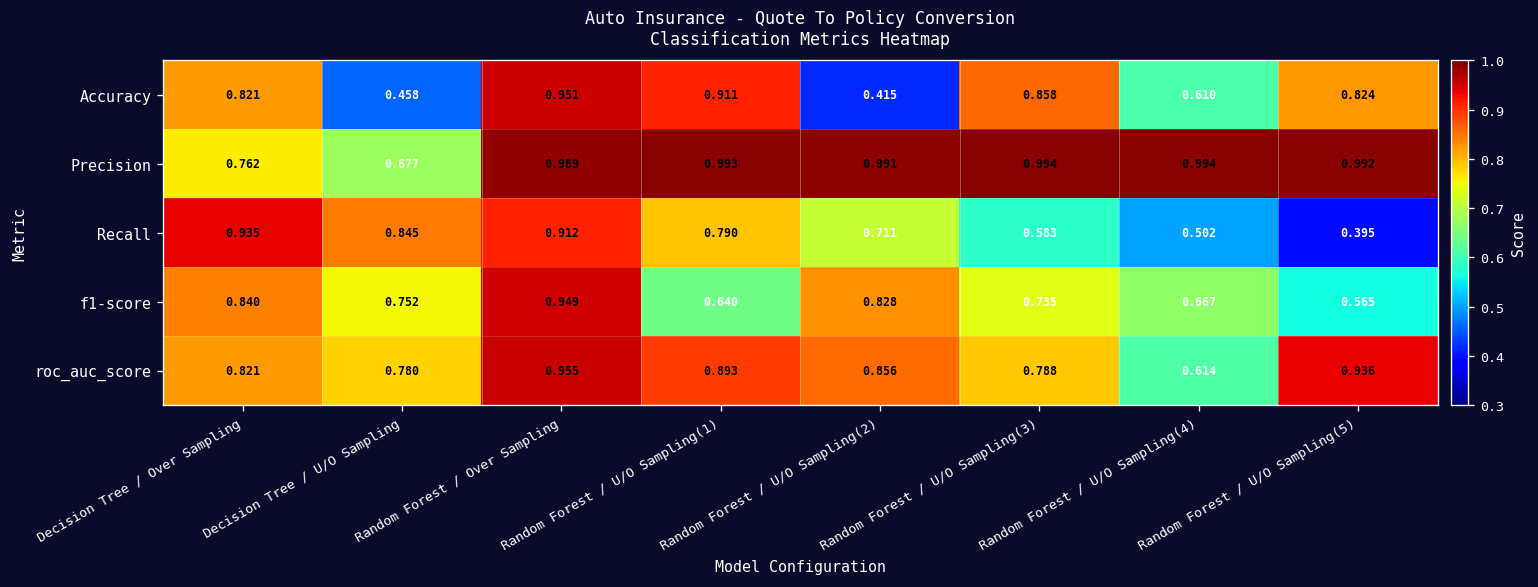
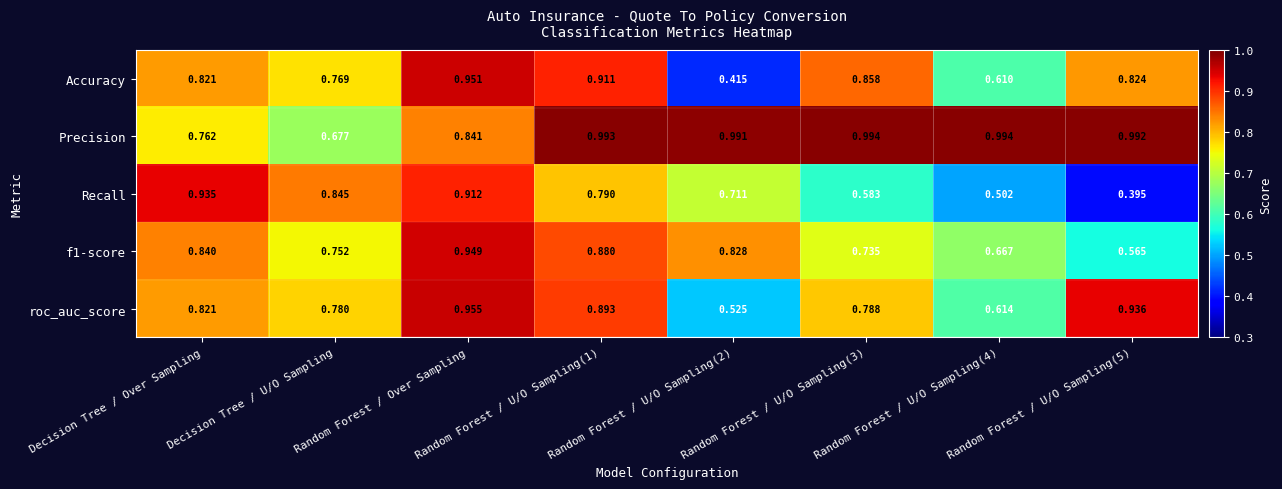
Accuracy, Decision Tree / U/O Sampling: 0.458 -> 0.769
Precision, Random Forest / Over Sampling: 0.989 -> 0.841
f1-score, Random Forest / U/O Sampling(1): 0.640 -> 0.880
roc_auc_score, Random Forest / U/O Sampling(2): 0.856 -> 0.525
